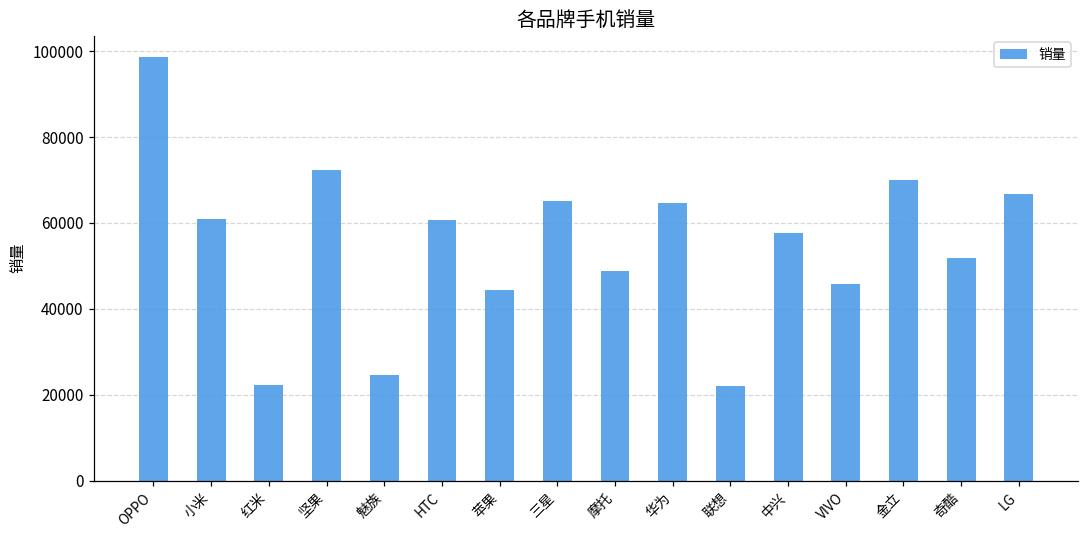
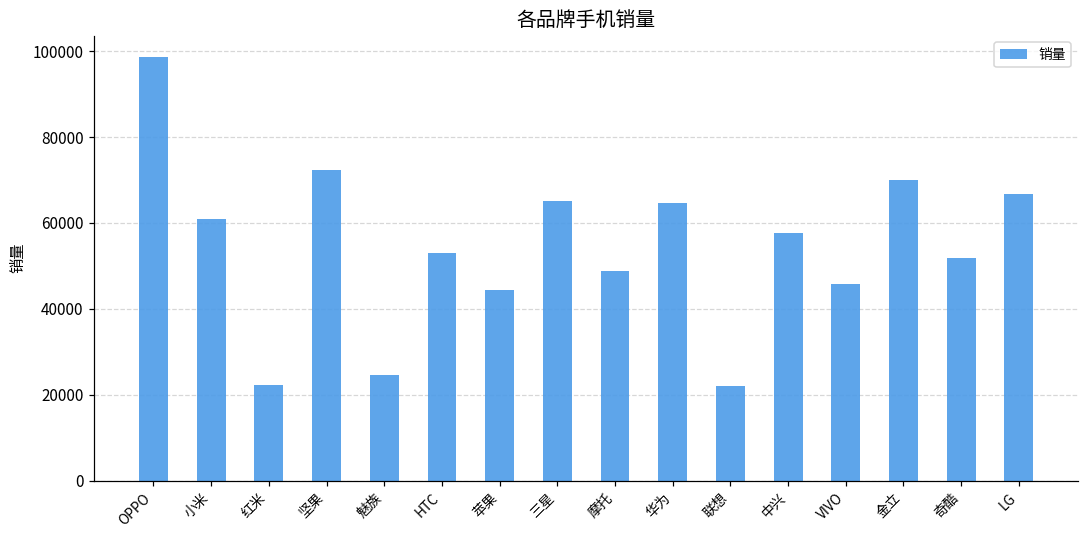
HTC: 61000 -> 53000
